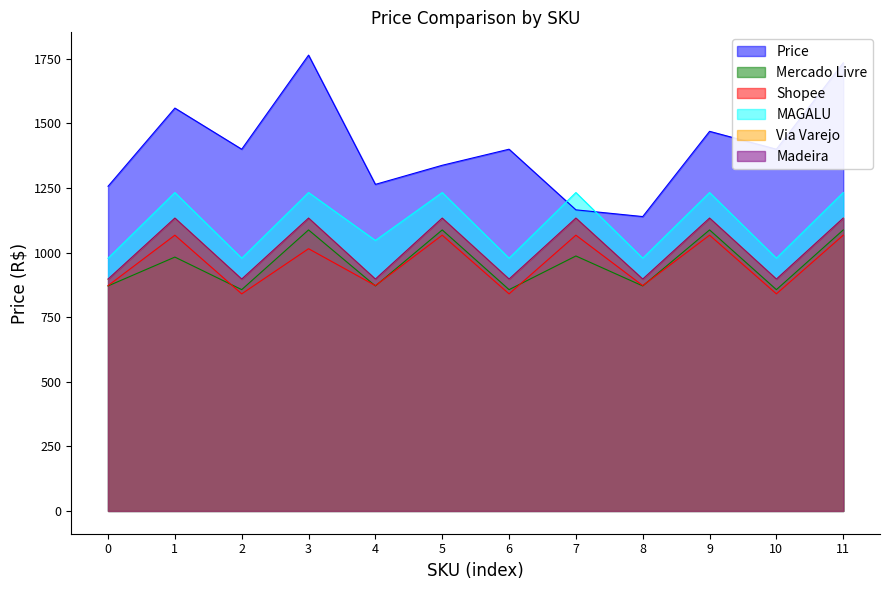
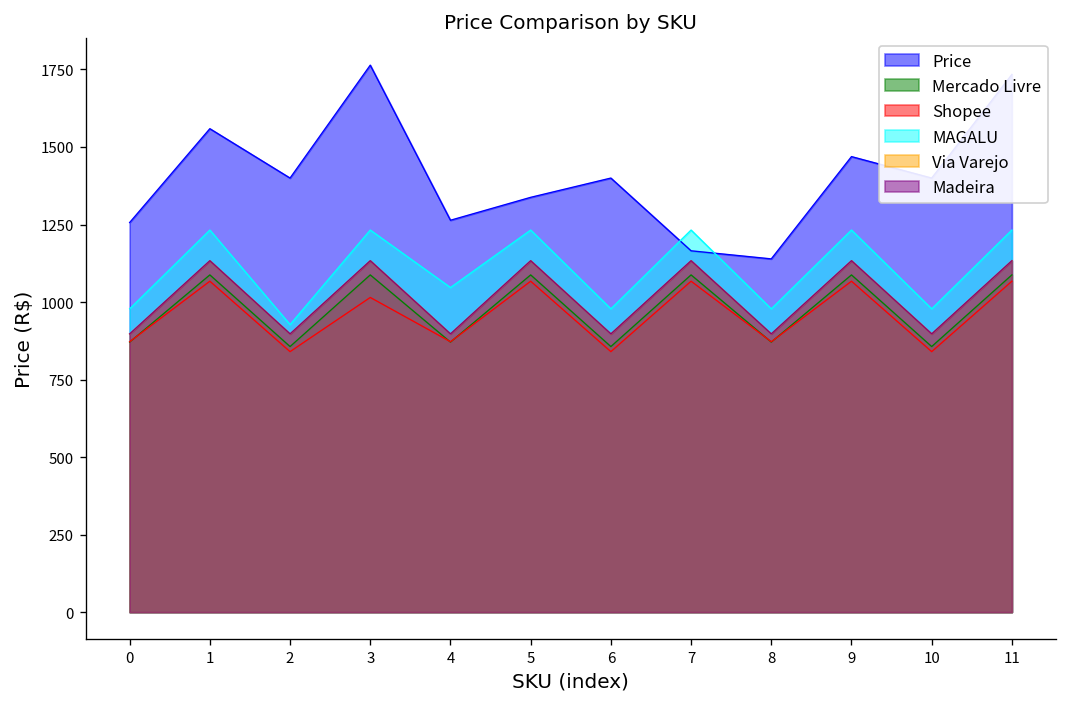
Mercado Livre, 1: 980 -> 1090
MAGALU, 2: 980 -> 930
Mercado Livre, 7: 990 -> 1090
